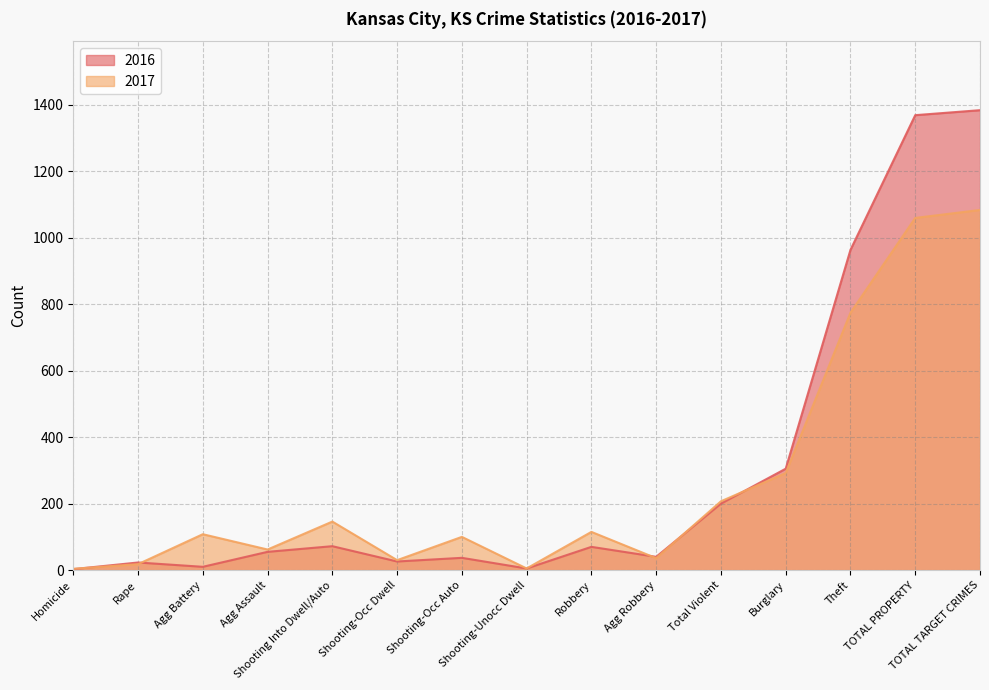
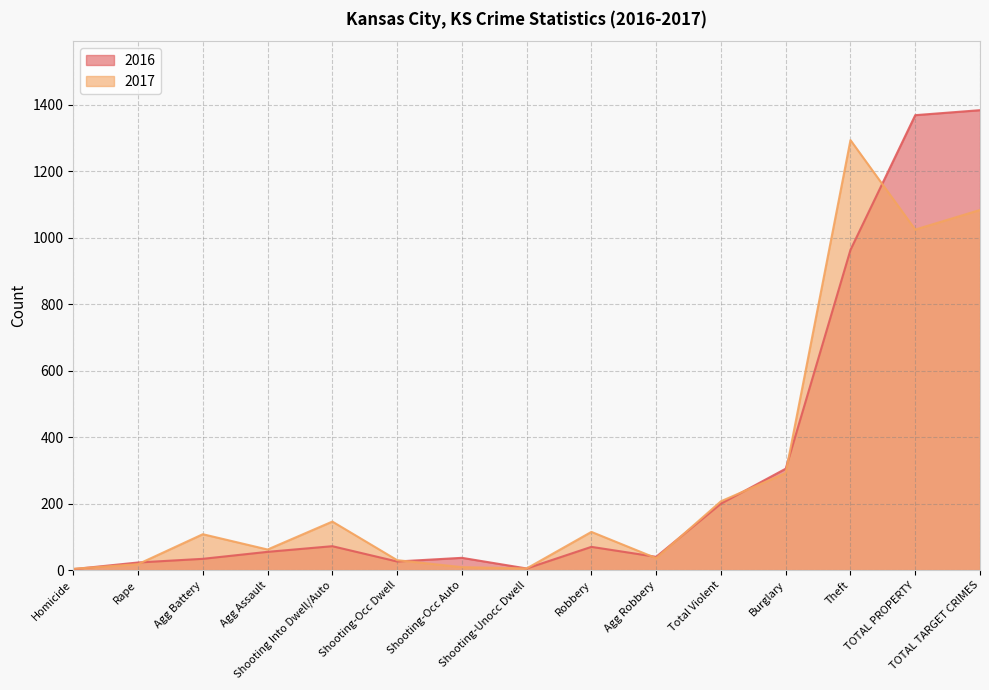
2016, Agg Battery: 10 -> 30
2017, Shooting-Occ Auto: 100 -> 10
2017, Theft: 770 -> 1290
2017, TOTAL PROPERTY: 1060 -> 1020
